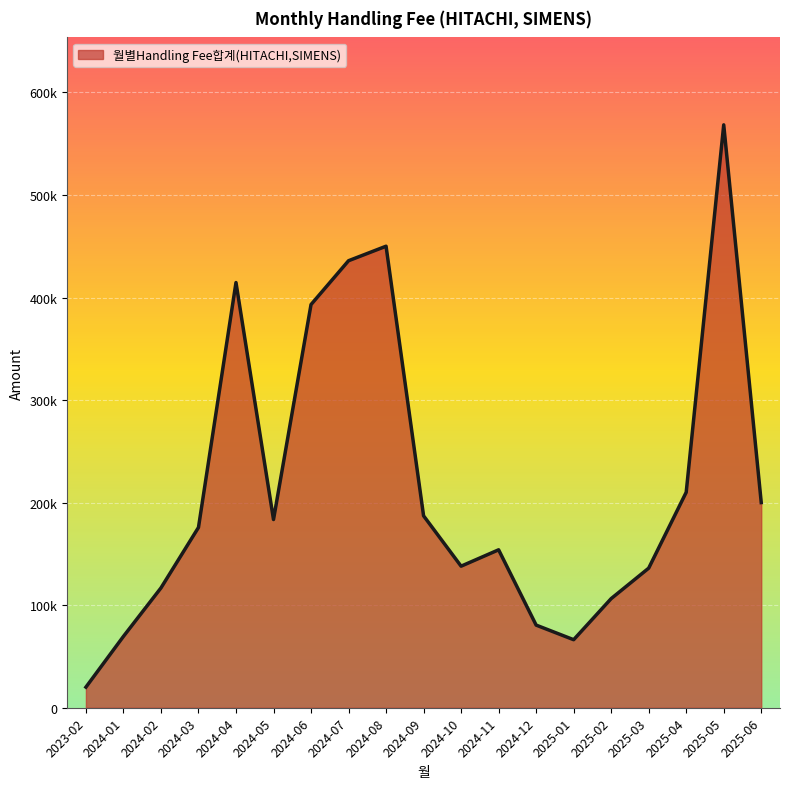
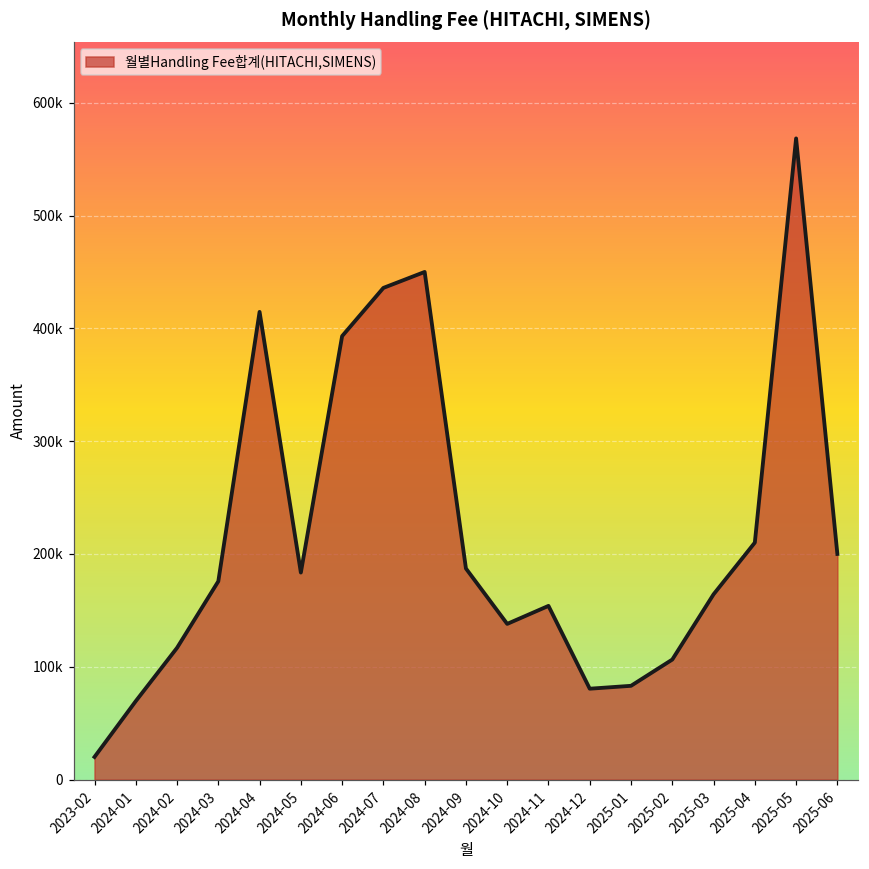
2025-01: 66000 -> 83000
2025-03: 136000 -> 164000
